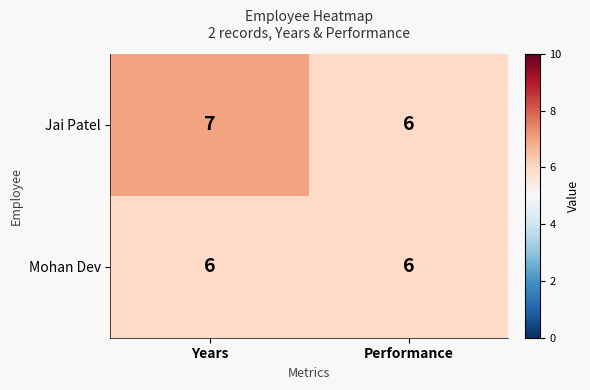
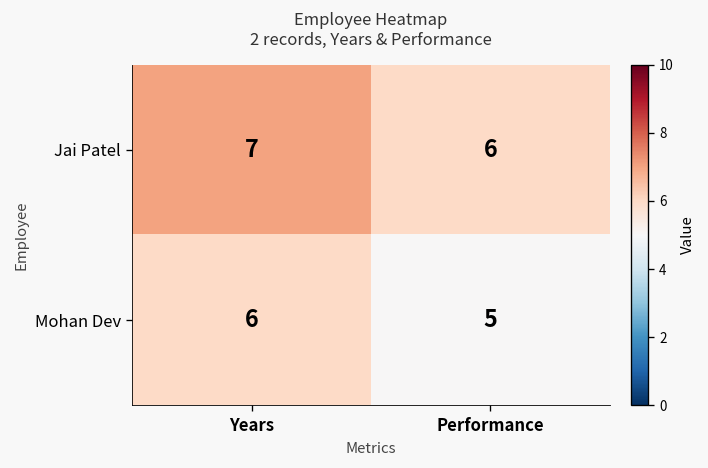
Mohan Dev, Performance: 6 -> 5
